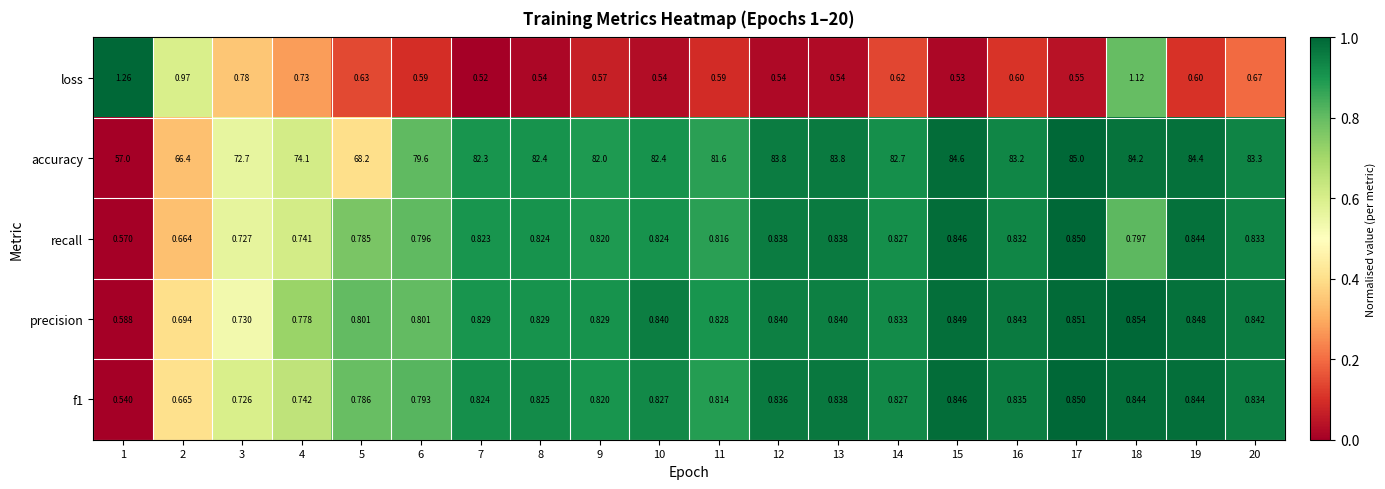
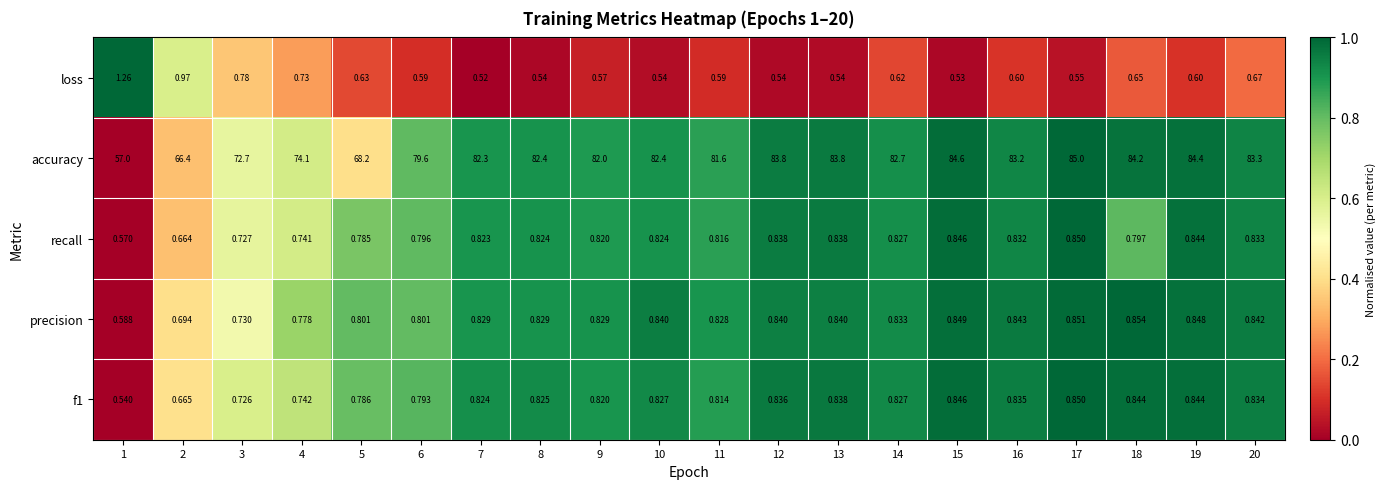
loss, 18: 1.12 -> 0.65
